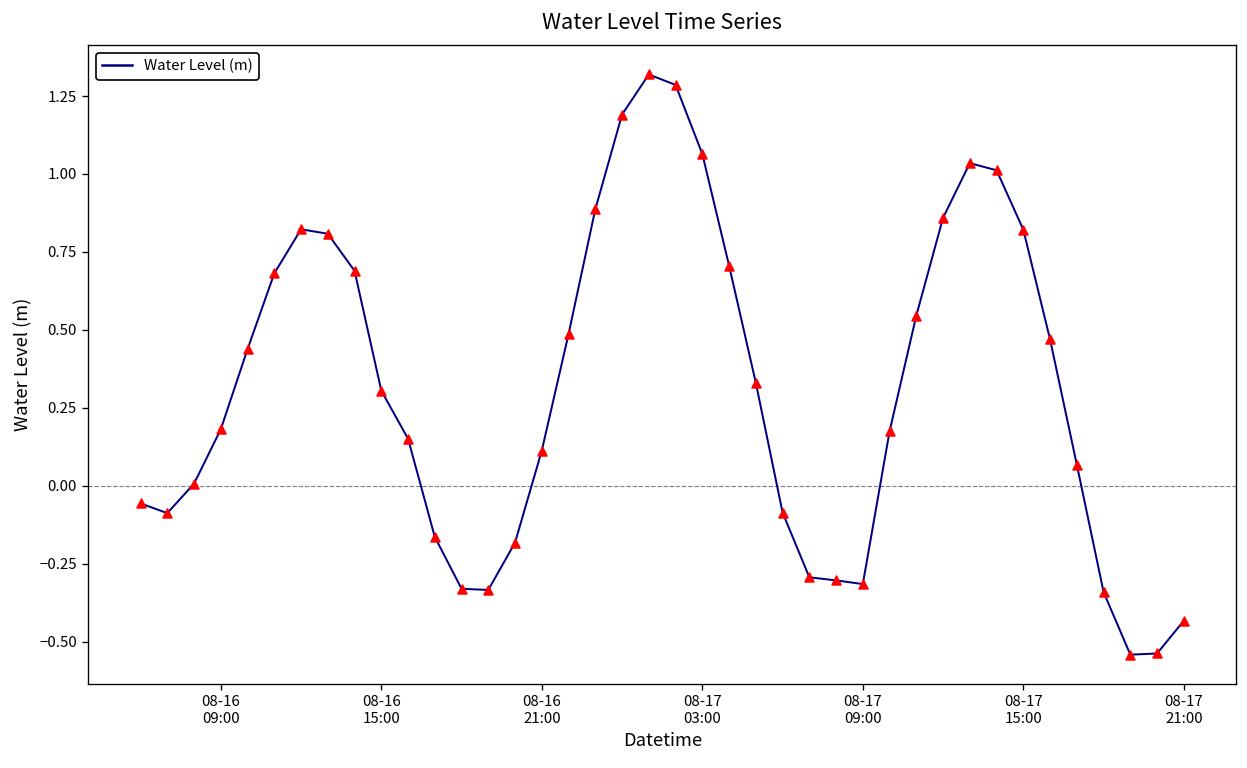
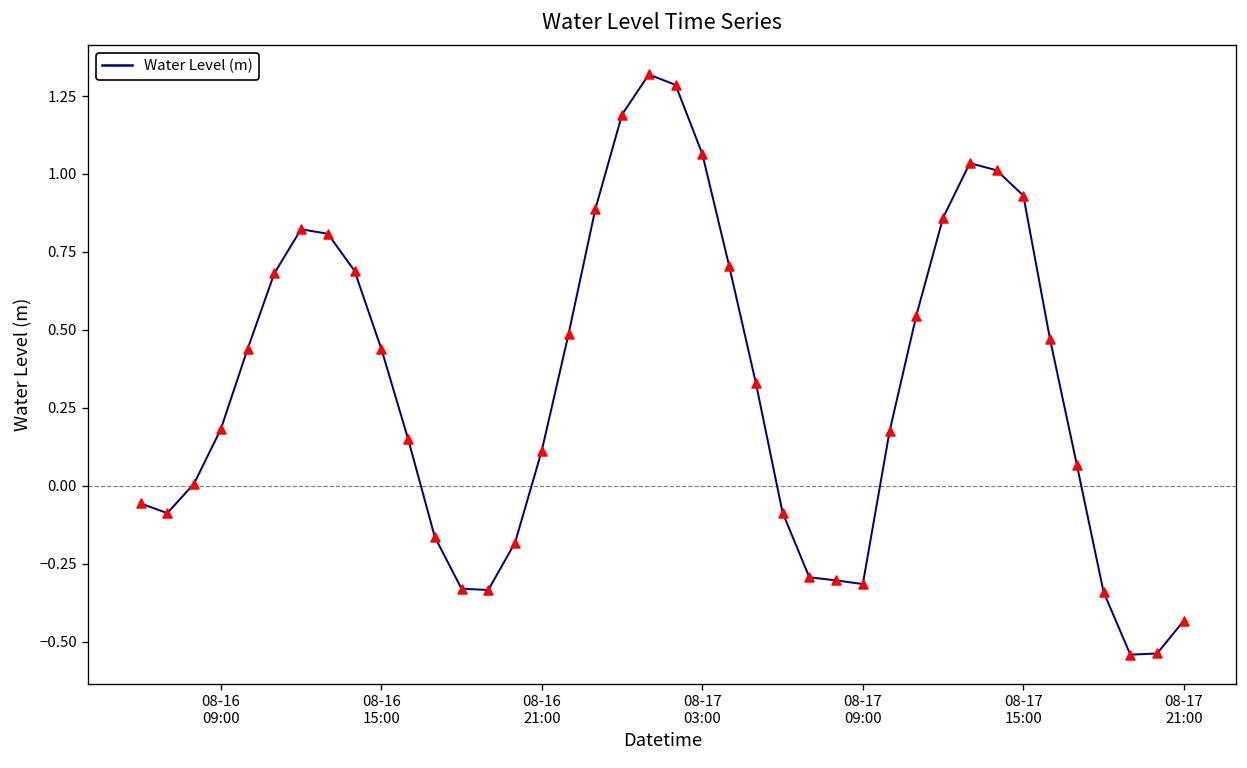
08-16 15:00: 0.30 -> 0.44
08-17 15:00: 0.82 -> 0.93
